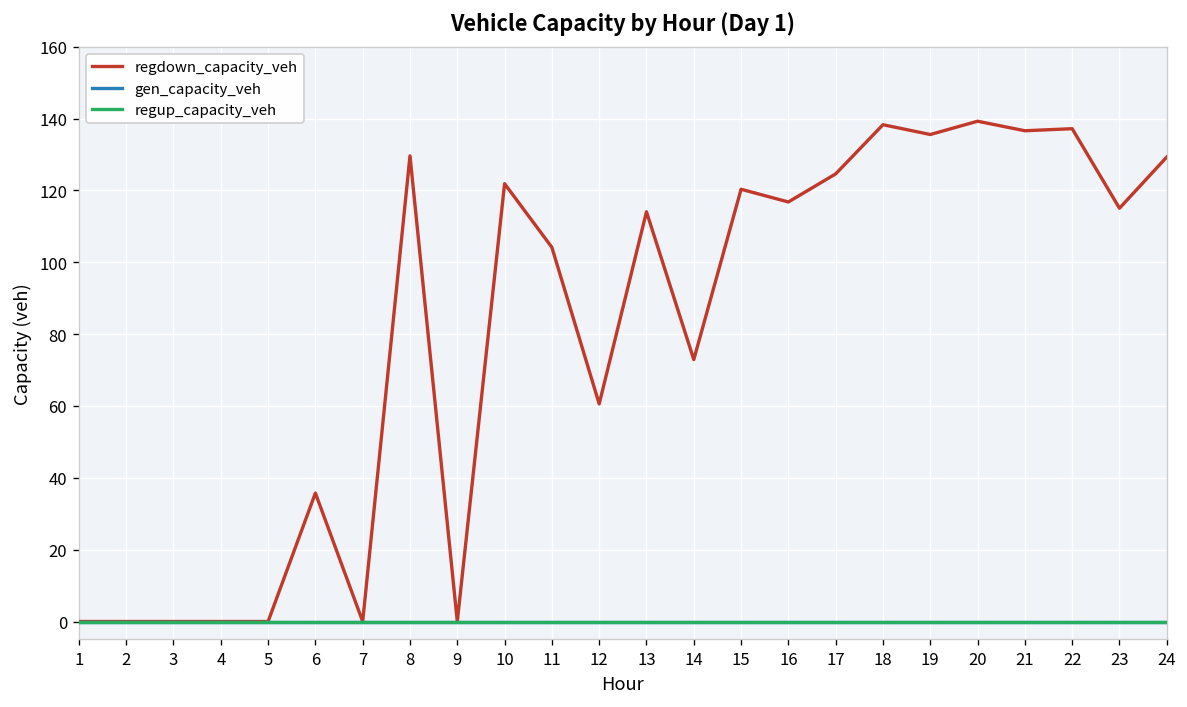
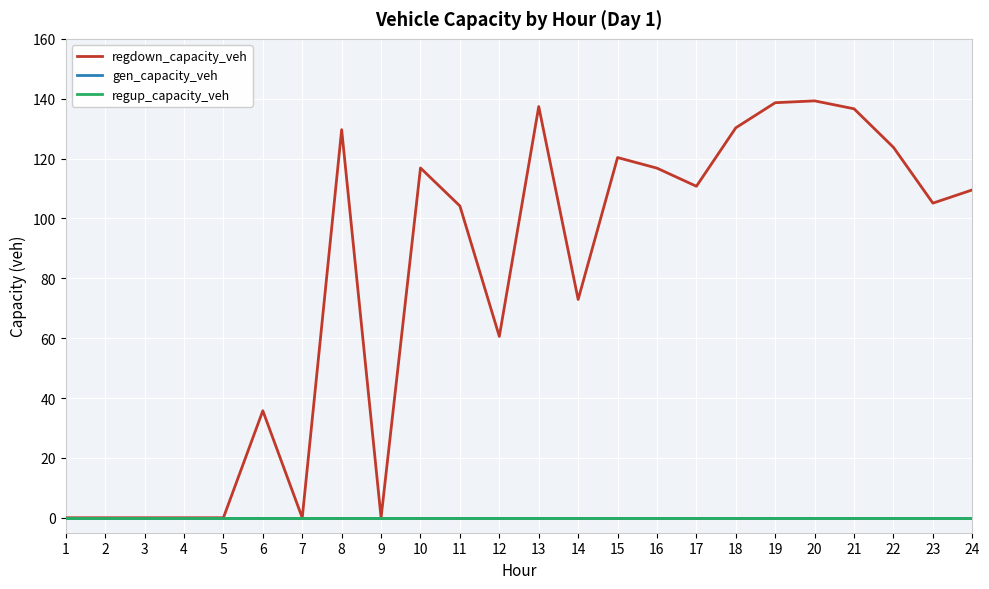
regdown_capacity_veh, 10: 122 -> 117
regdown_capacity_veh, 13: 114 -> 137
regdown_capacity_veh, 17: 125 -> 111
regdown_capacity_veh, 18: 138 -> 130
regdown_capacity_veh, 19: 136 -> 139
regdown_capacity_veh, 22: 137 -> 124
regdown_capacity_veh, 23: 115 -> 105
regdown_capacity_veh, 24: 129 -> 110
